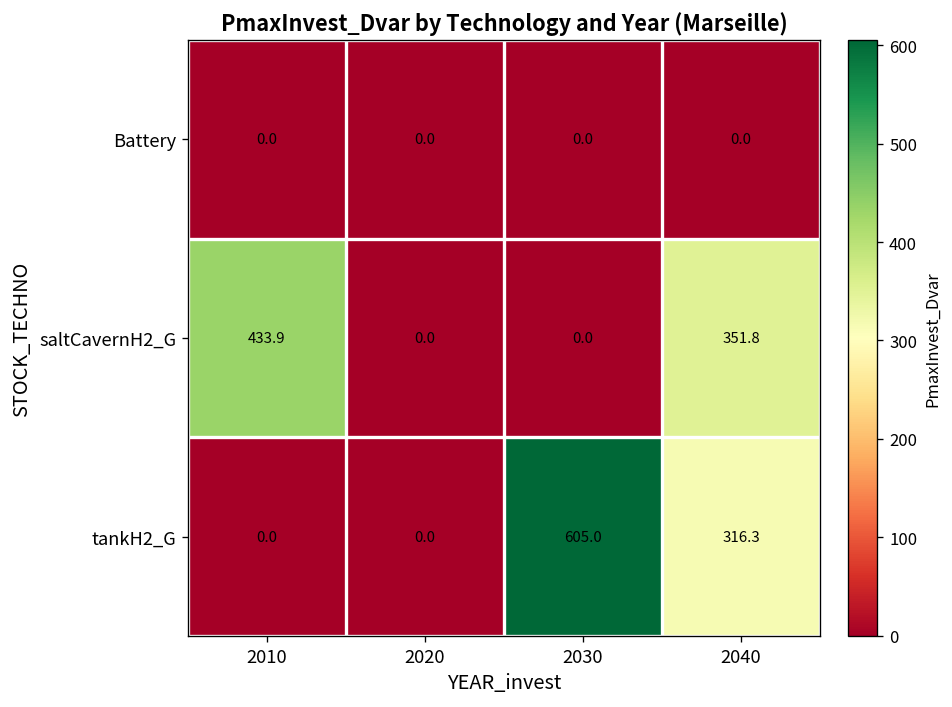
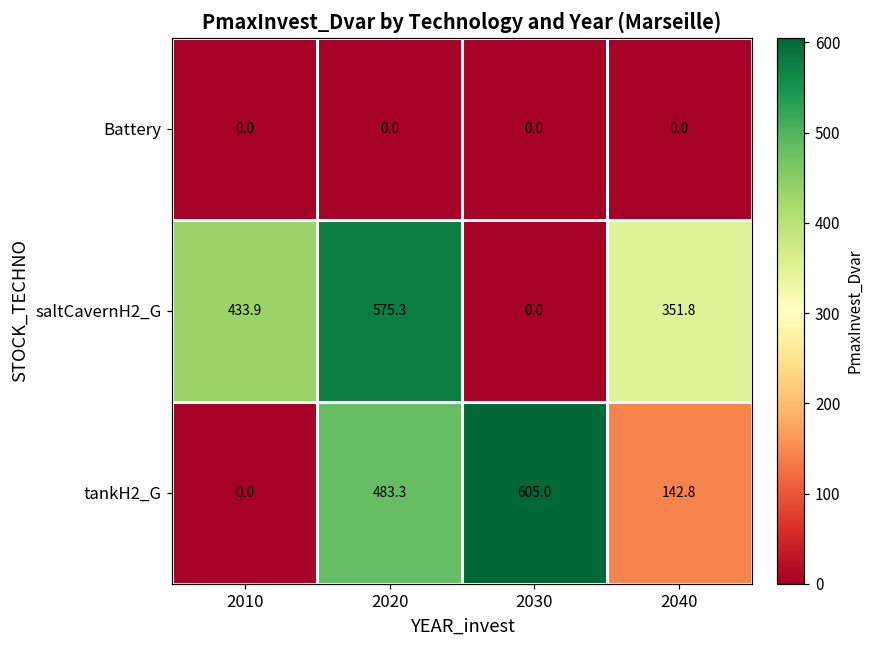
saltCavernH2_G, 2020: 0.0 -> 575.3
tankH2_G, 2020: 0.0 -> 483.3
tankH2_G, 2040: 316.3 -> 142.8
